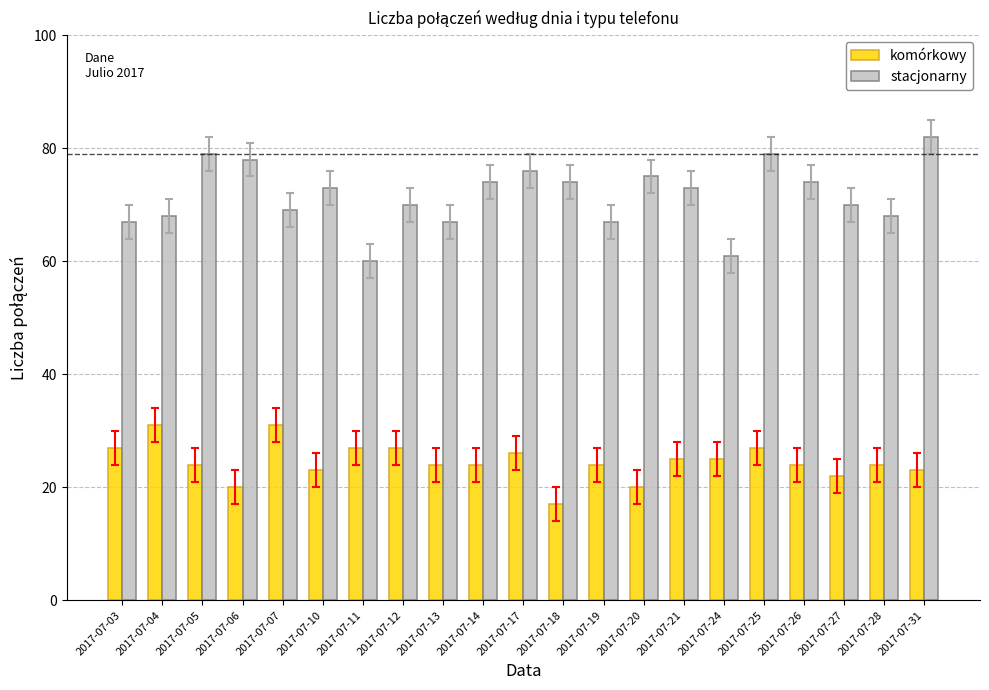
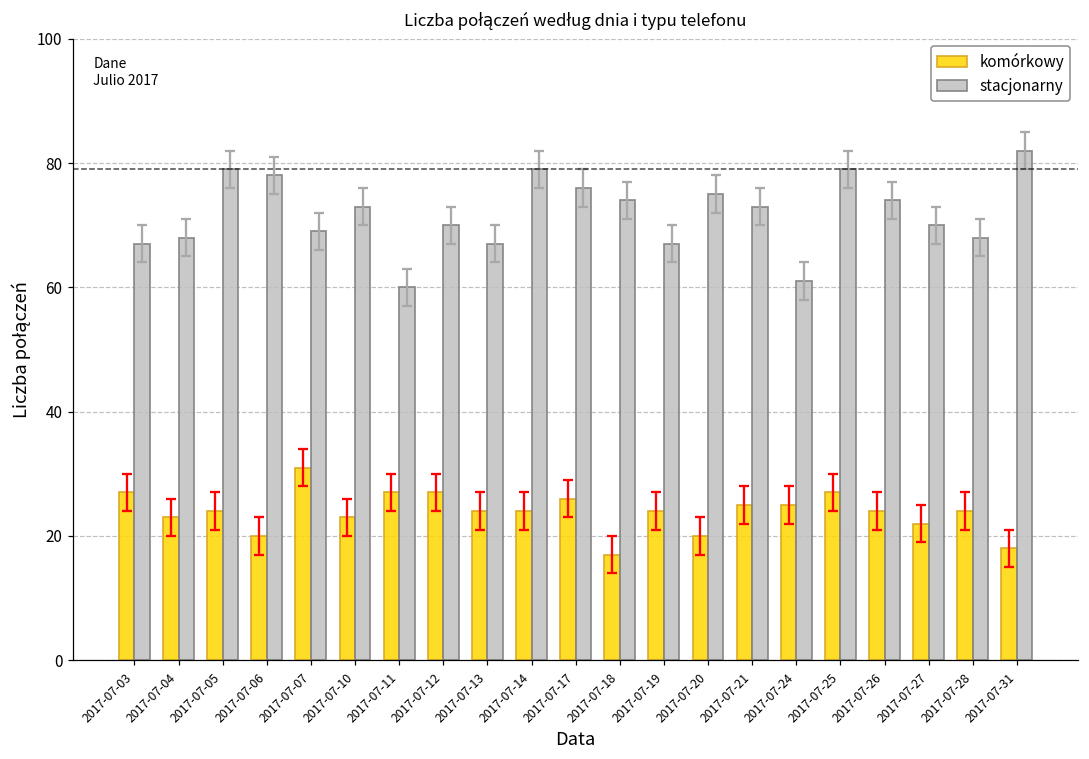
komórkowy, 2017-07-04: 31 -> 23
stacjonarny, 2017-07-14: 74 -> 79
komórkowy, 2017-07-31: 23 -> 18
